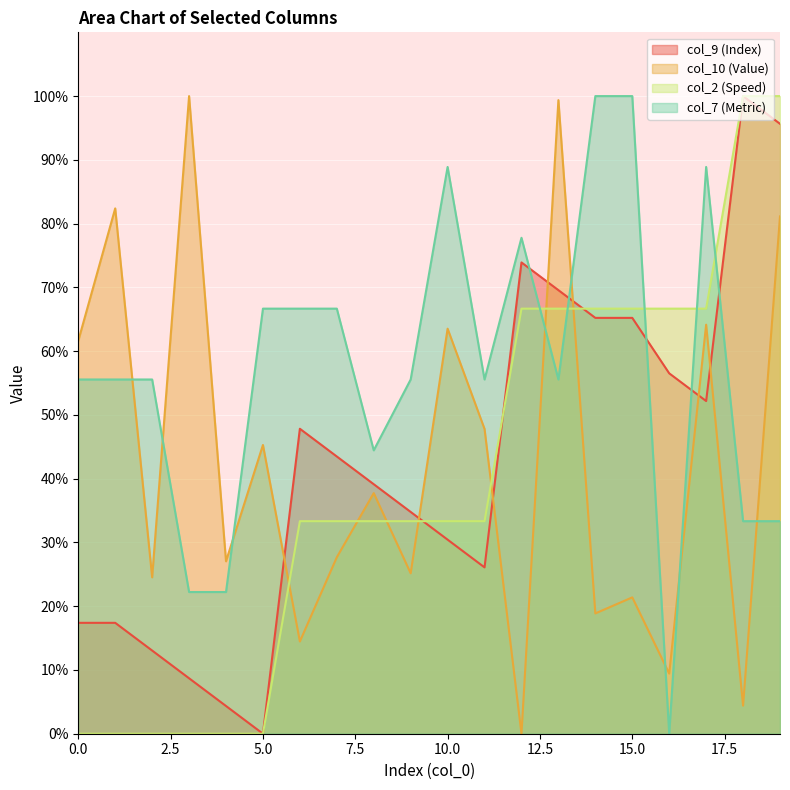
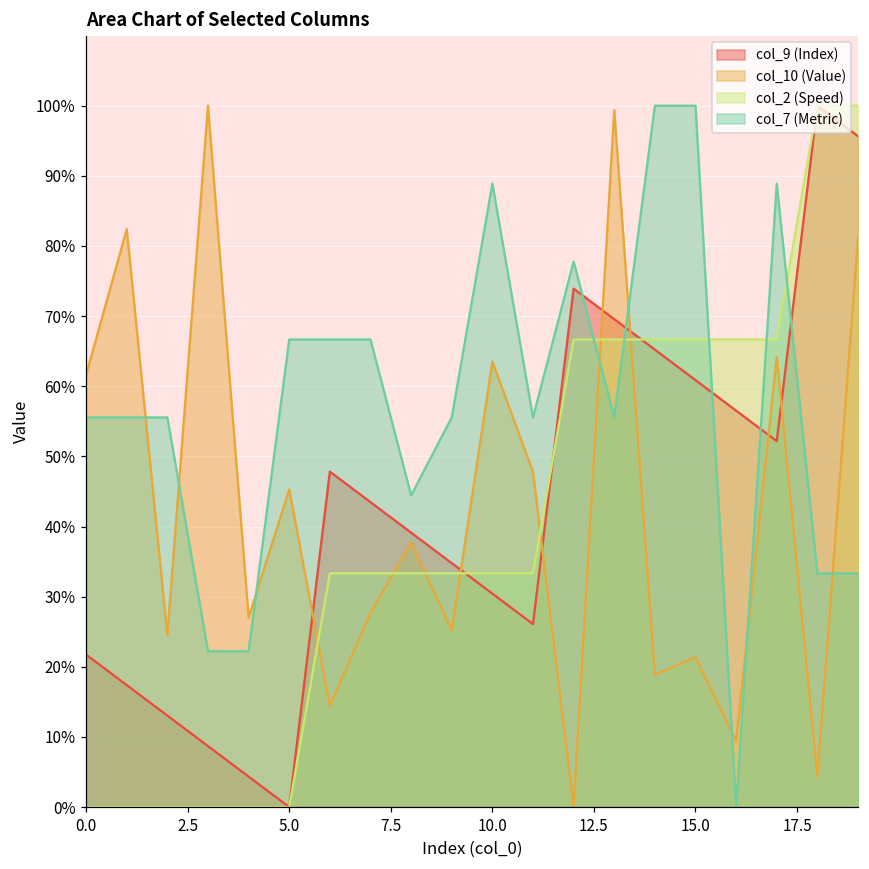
col_9 (Index), 0.0: 17% -> 22%
col_9 (Index), 15.0: 65% -> 61%
